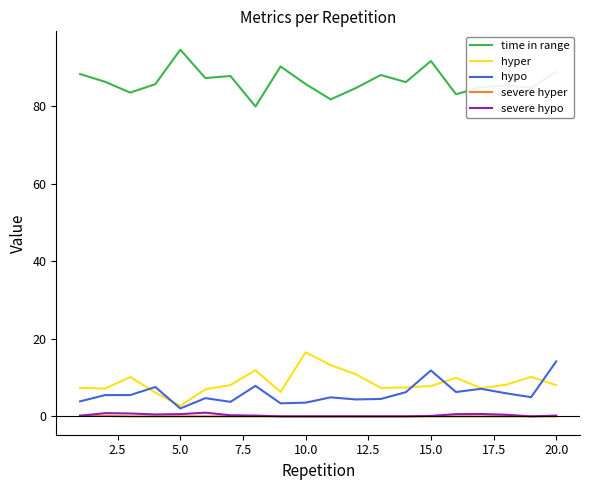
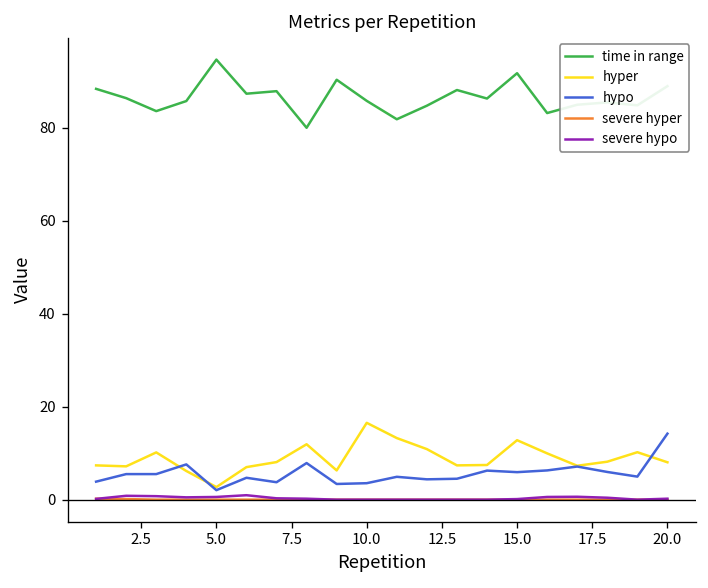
hyper, 15.0: 8 -> 13
hypo, 15.0: 12 -> 6
